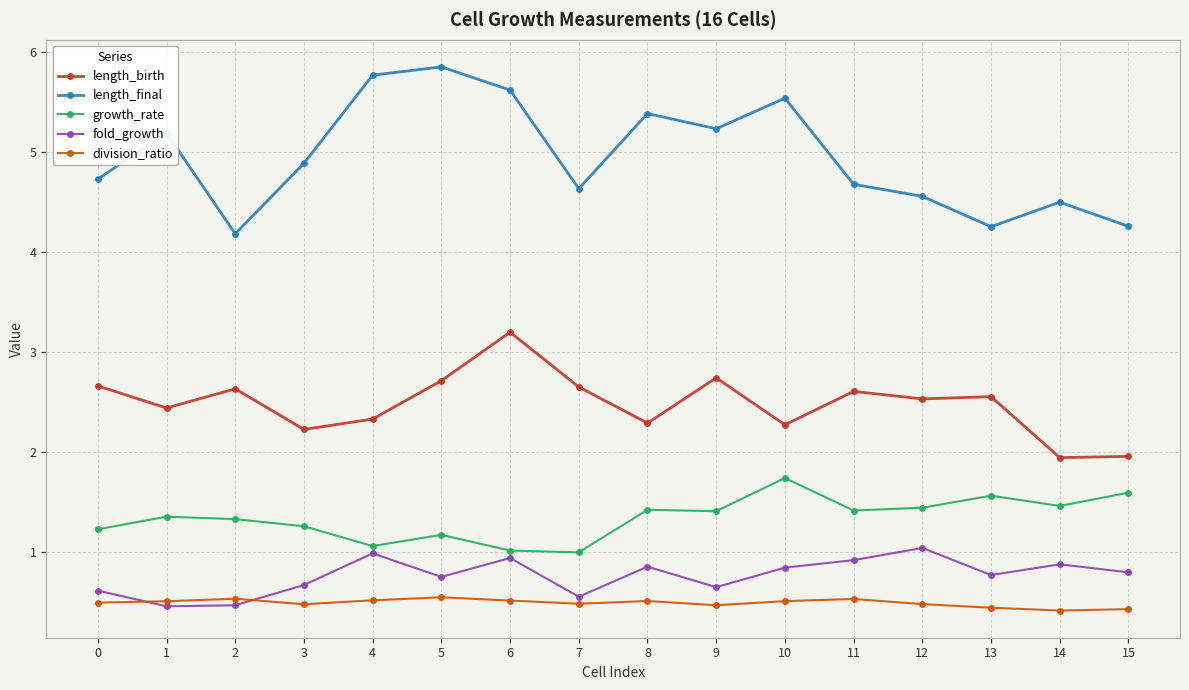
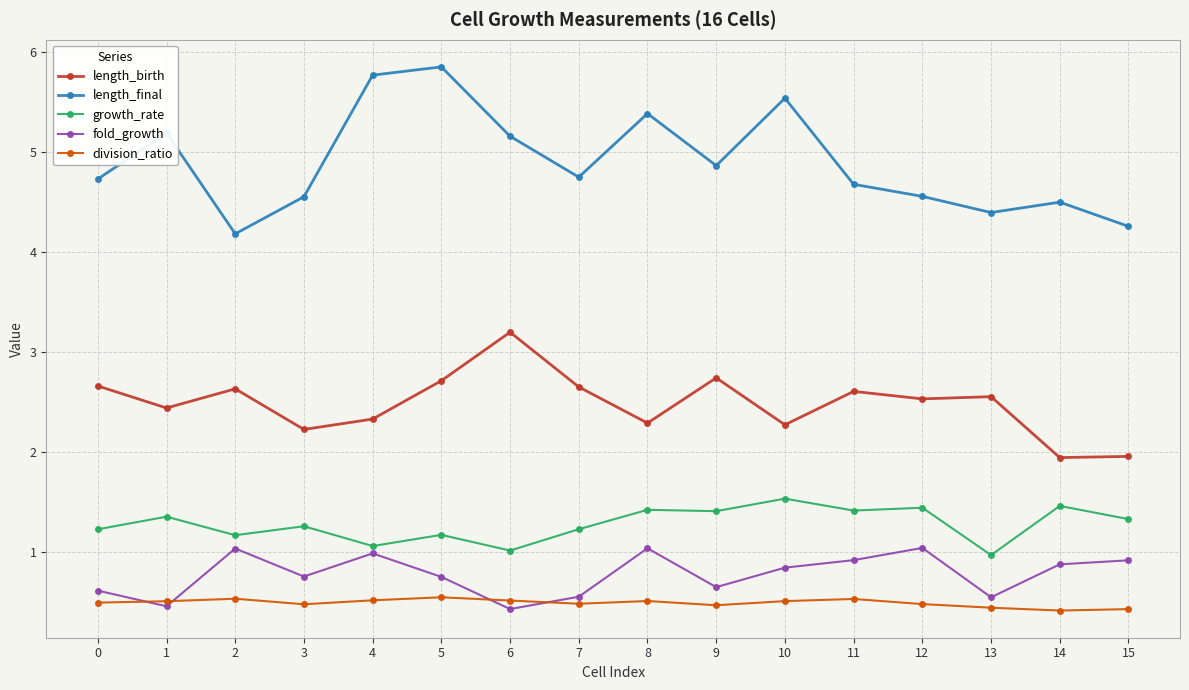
growth_rate, 2: 1.33 -> 1.17
fold_growth, 2: 0.47 -> 1.03
length_final, 3: 4.88 -> 4.55
fold_growth, 3: 0.67 -> 0.75
length_final, 6: 5.62 -> 5.15
fold_growth, 6: 0.94 -> 0.43
length_final, 7: 4.63 -> 4.75
growth_rate, 7: 1.00 -> 1.23
fold_growth, 8: 0.85 -> 1.04
length_final, 9: 5.23 -> 4.86
growth_rate, 10: 1.74 -> 1.53
length_final, 13: 4.25 -> 4.39
growth_rate, 13: 1.56 -> 0.97
fold_growth, 13: 0.77 -> 0.55
growth_rate, 15: 1.59 -> 1.33
fold_growth, 15: 0.80 -> 0.92
